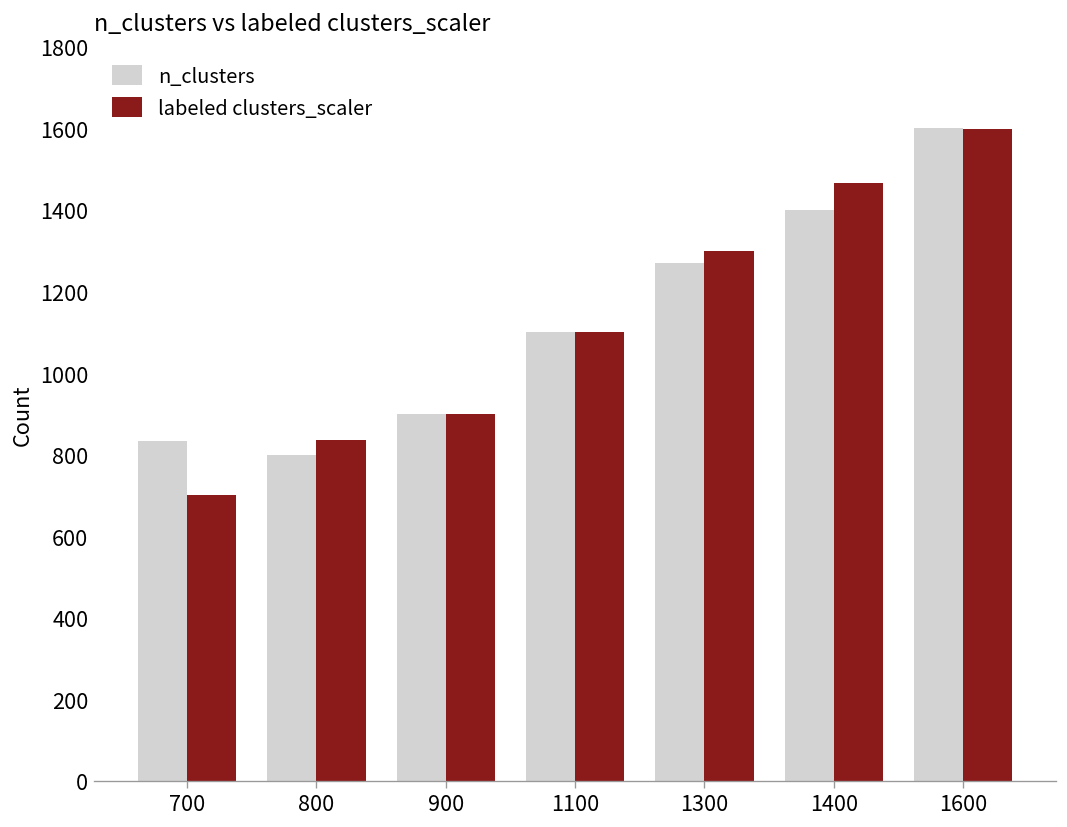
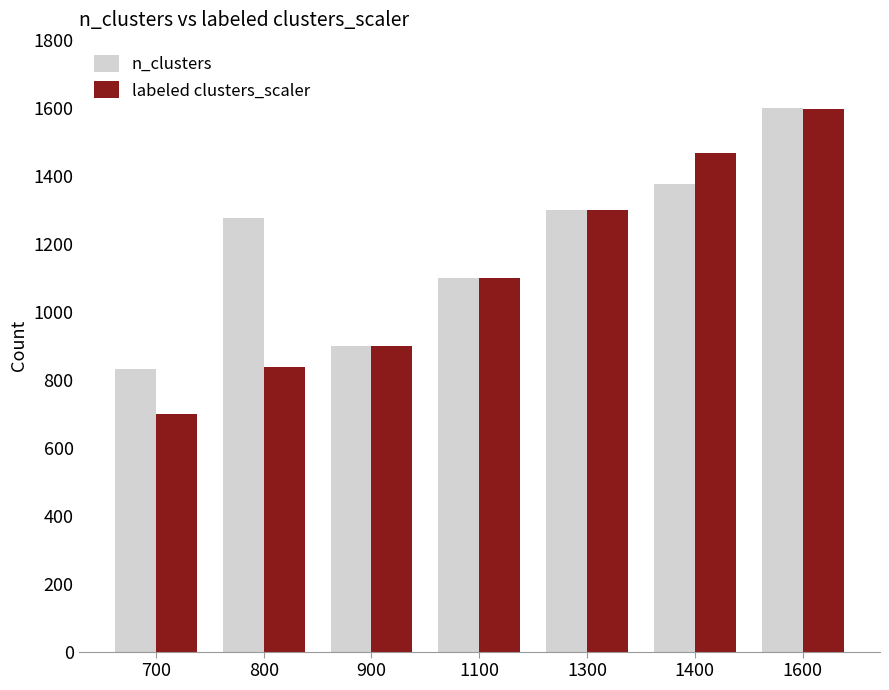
n_clusters, 800: 800 -> 1280
n_clusters, 1300: 1270 -> 1300
n_clusters, 1400: 1400 -> 1380
